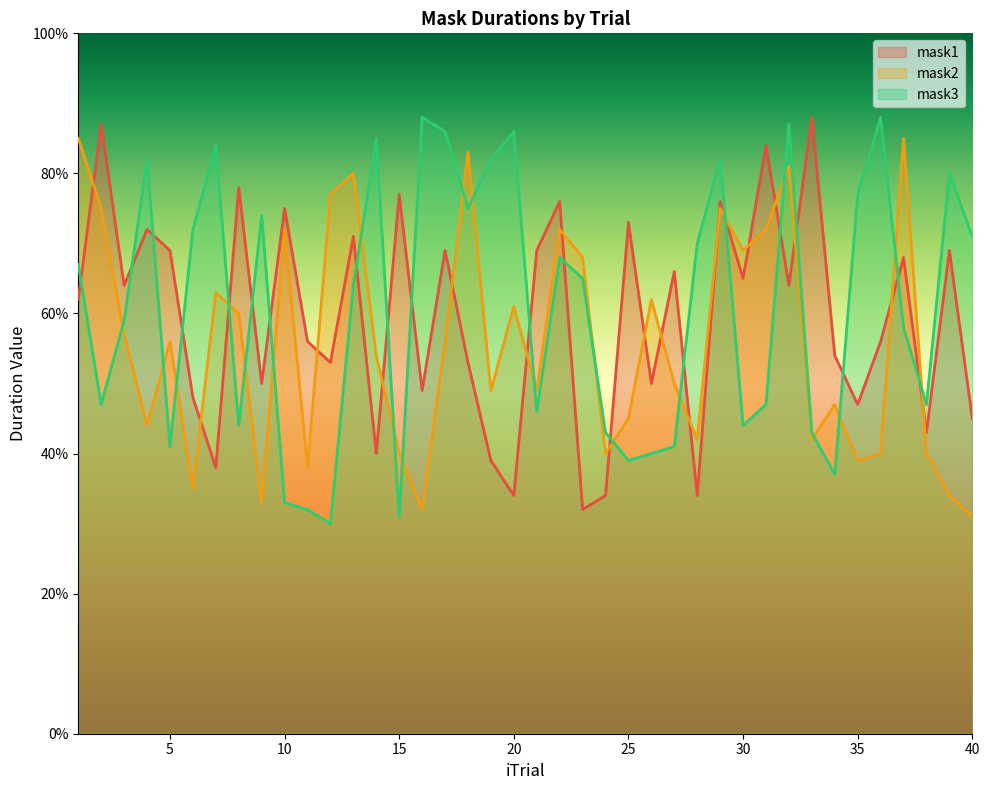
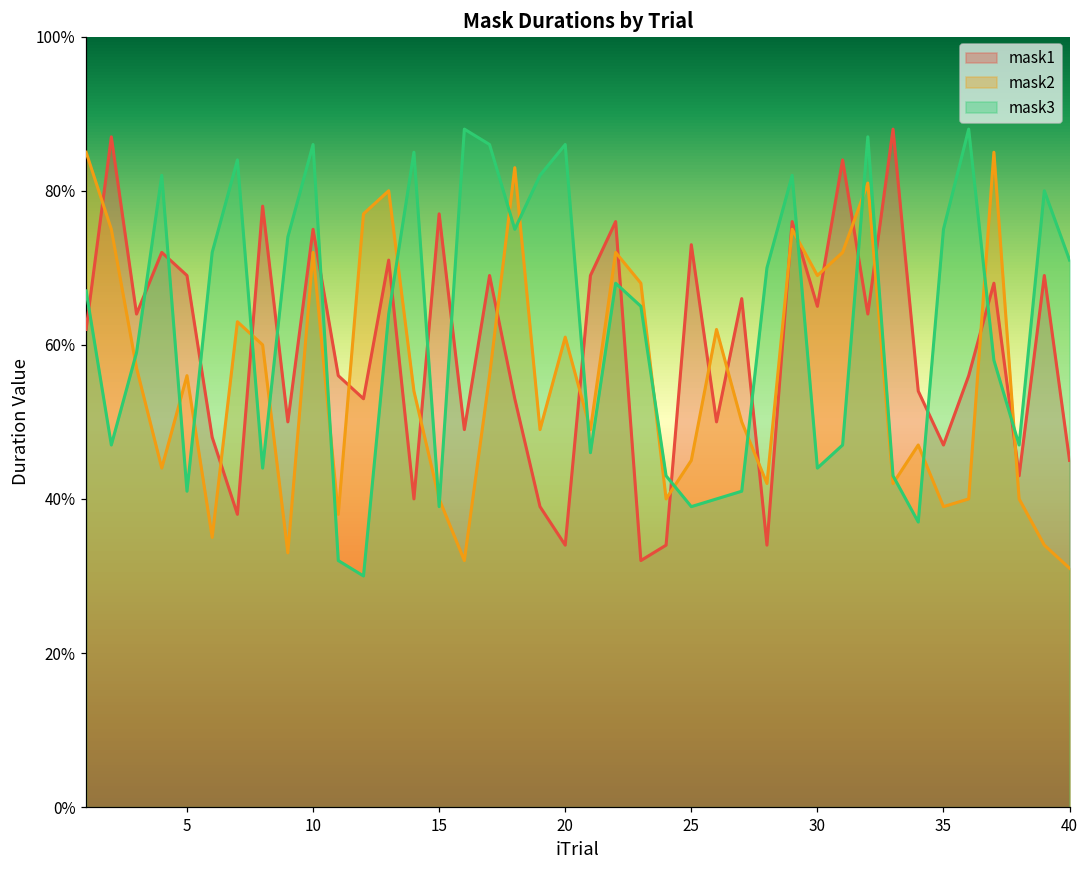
mask3, 10: 33% -> 86%
mask3, 15: 31% -> 39%
mask3, 35: 77% -> 75%
